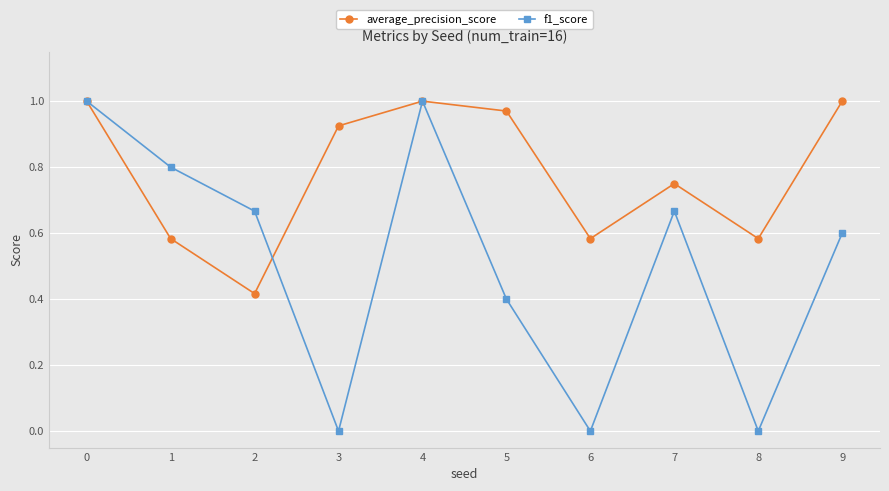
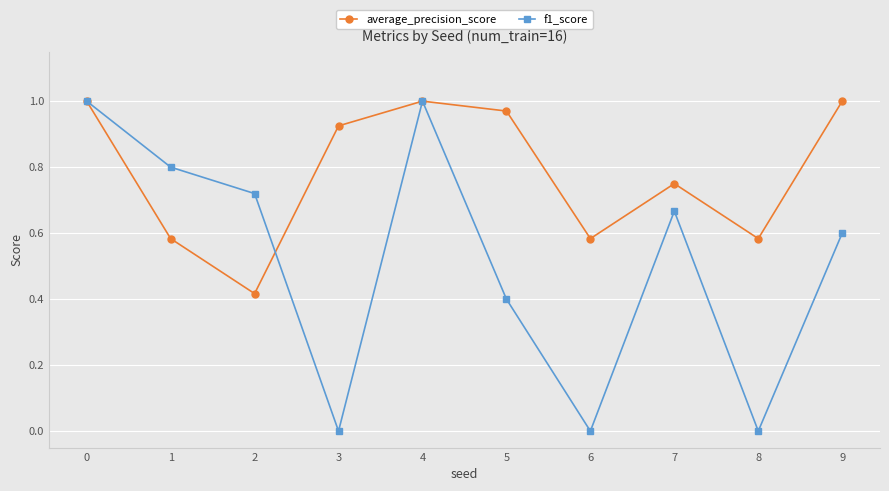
f1_score, 2: 0.67 -> 0.72
